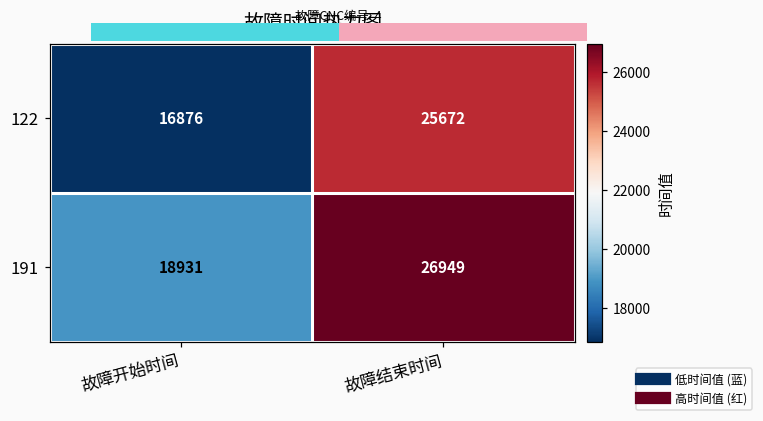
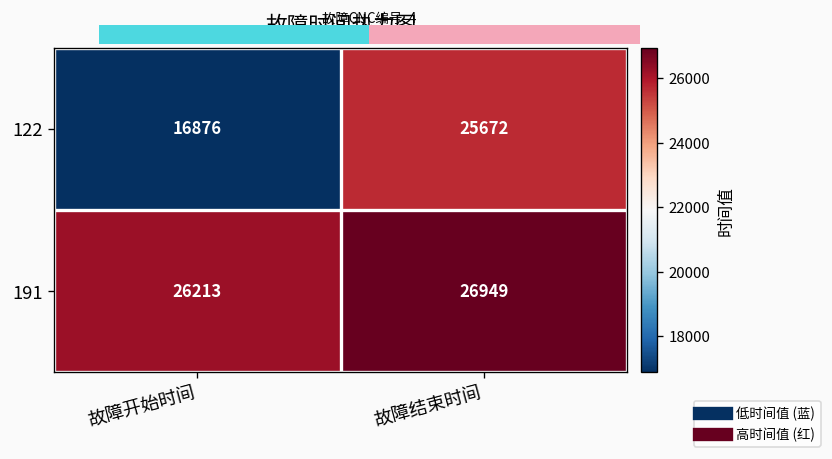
故障时间热力图, 191, 故障开始时间: 18931 -> 26213
